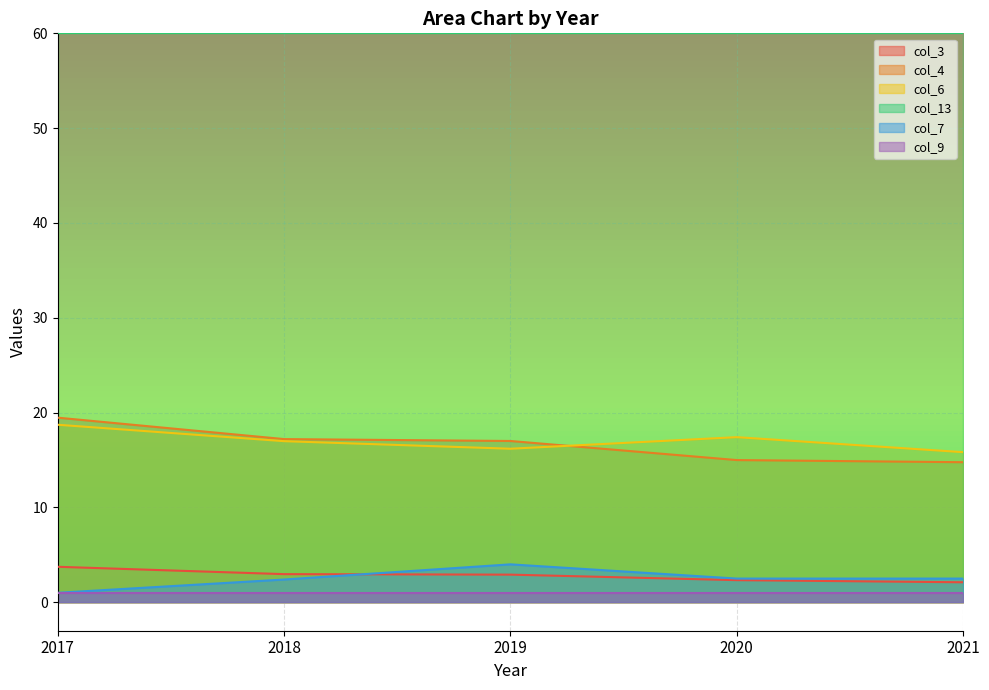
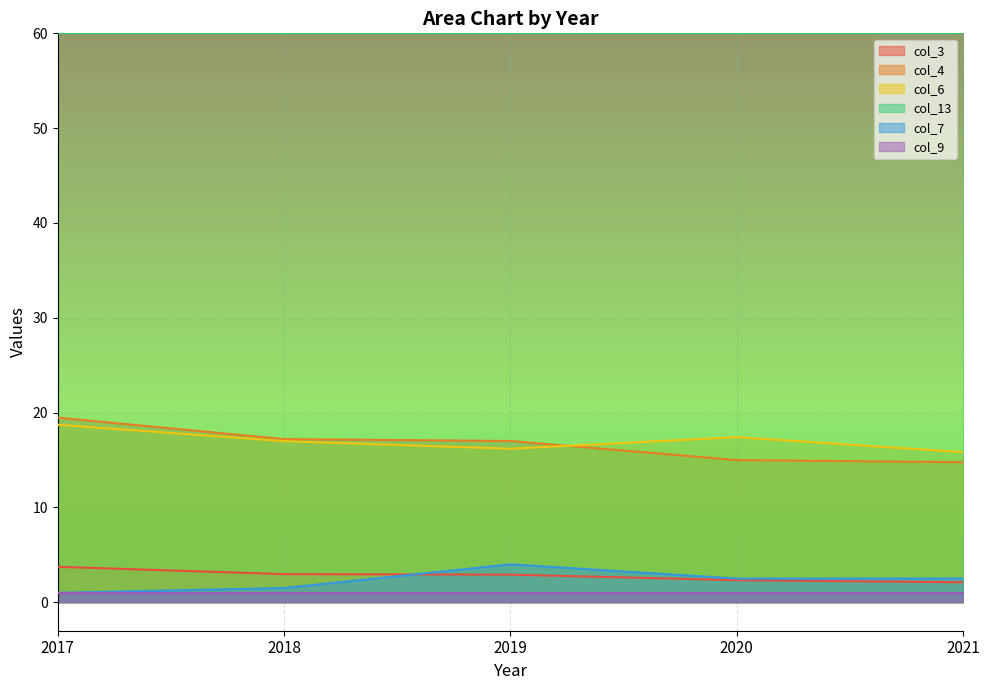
col_7, 2018: 2.4 -> 1.5
